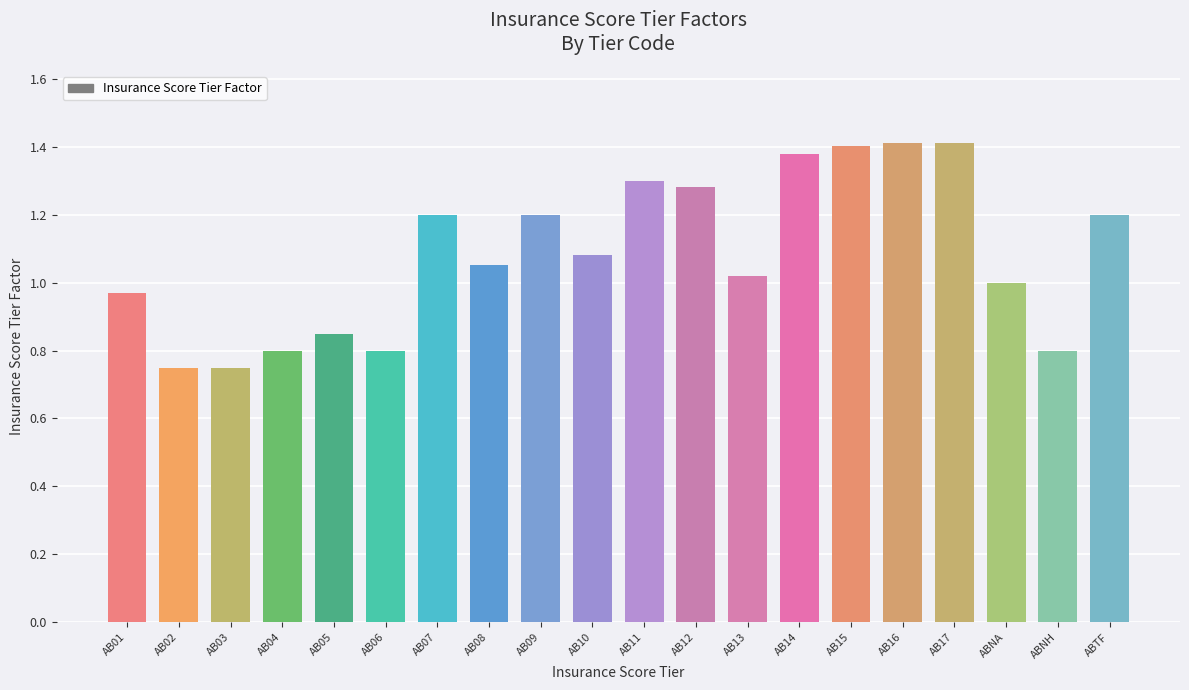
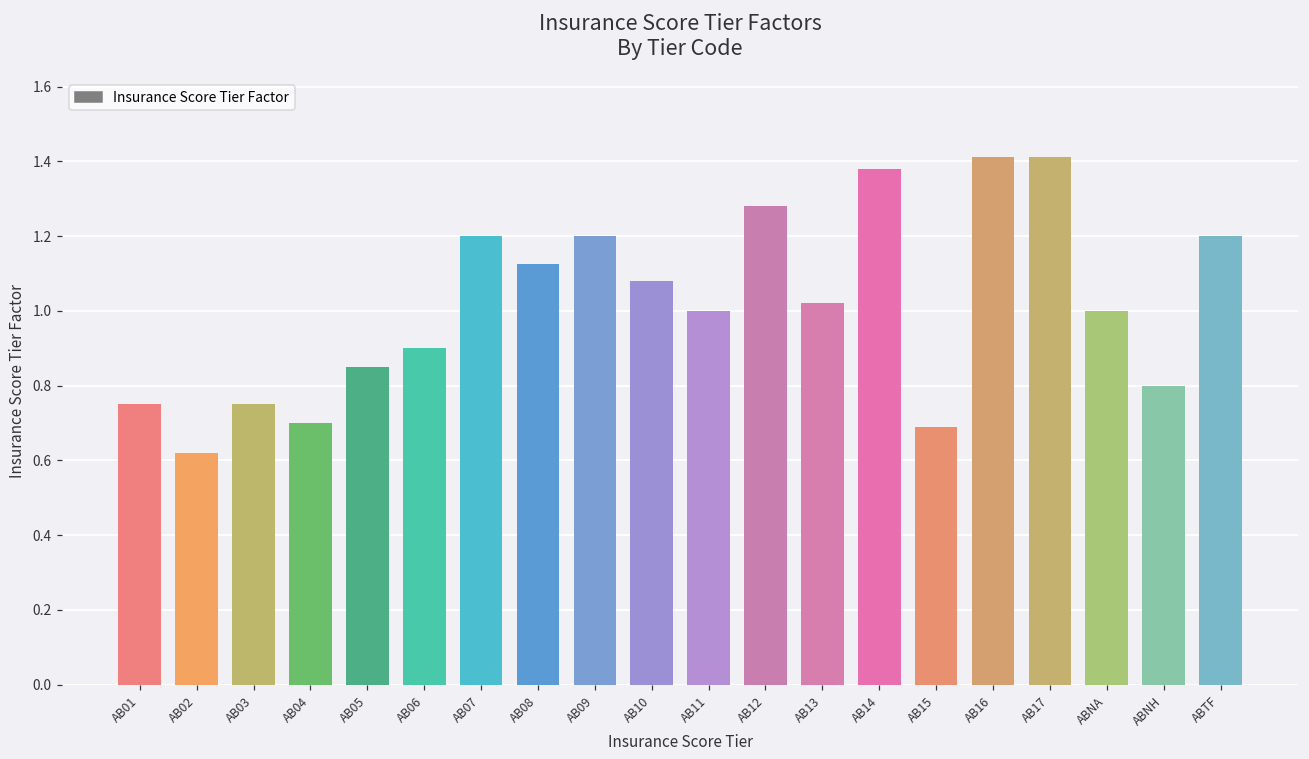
AB01: 0.97 -> 0.75
AB02: 0.75 -> 0.62
AB04: 0.8 -> 0.7
AB06: 0.8 -> 0.9
AB08: 1.05 -> 1.13
AB11: 1.3 -> 1.0
AB15: 1.40 -> 0.69
